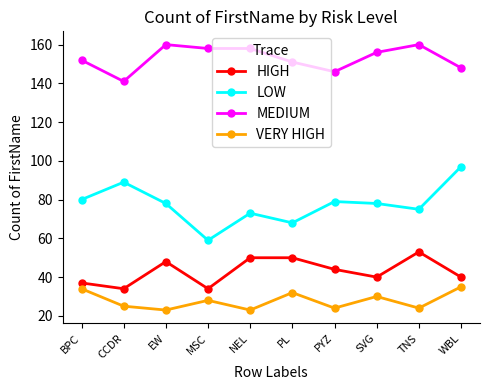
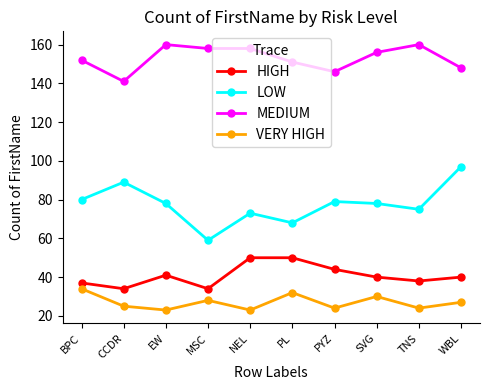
HIGH, EW: 48 -> 41
HIGH, TNS: 53 -> 38
VERY HIGH, WBL: 35 -> 27
